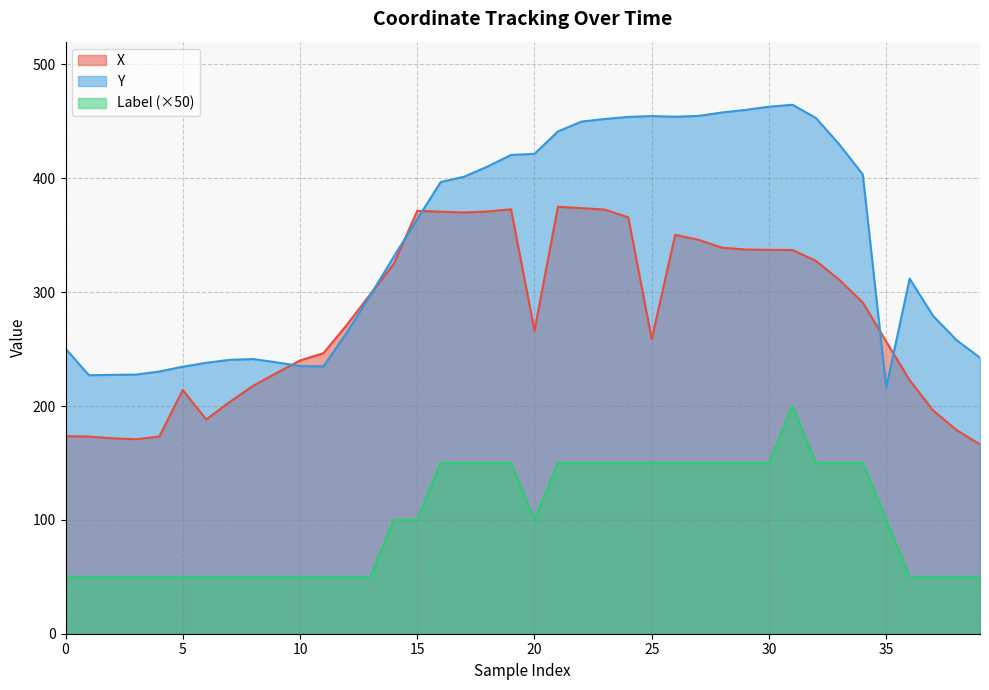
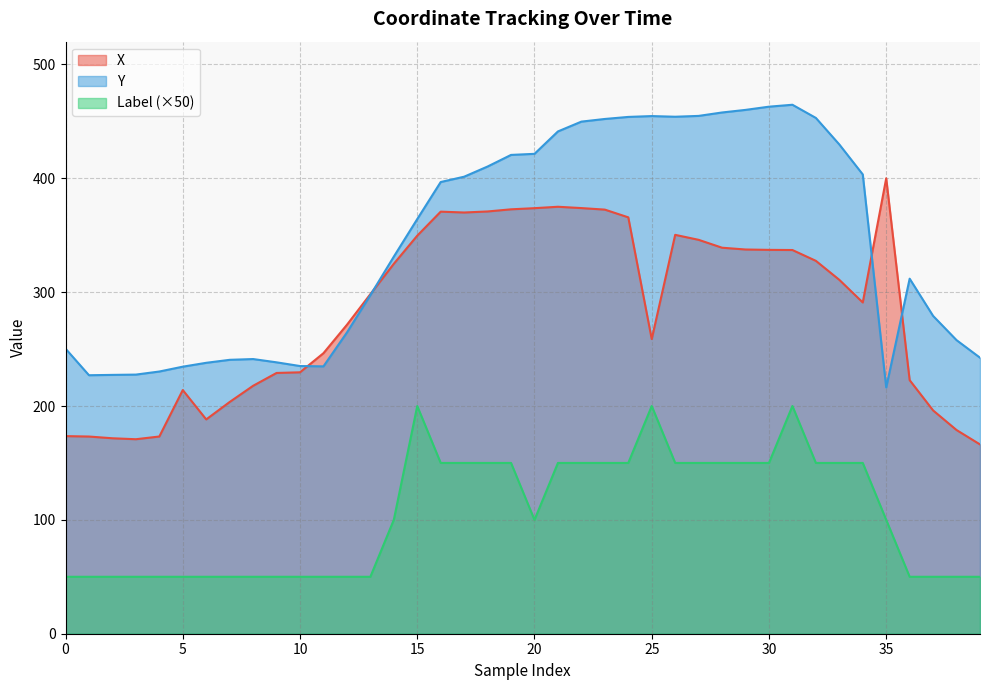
X, 10: 240 -> 230
X, 15: 371 -> 350
Label (×50), 15: 100 -> 200
X, 20: 266 -> 374
Label (×50), 25: 150 -> 200
X, 35: 257 -> 400
